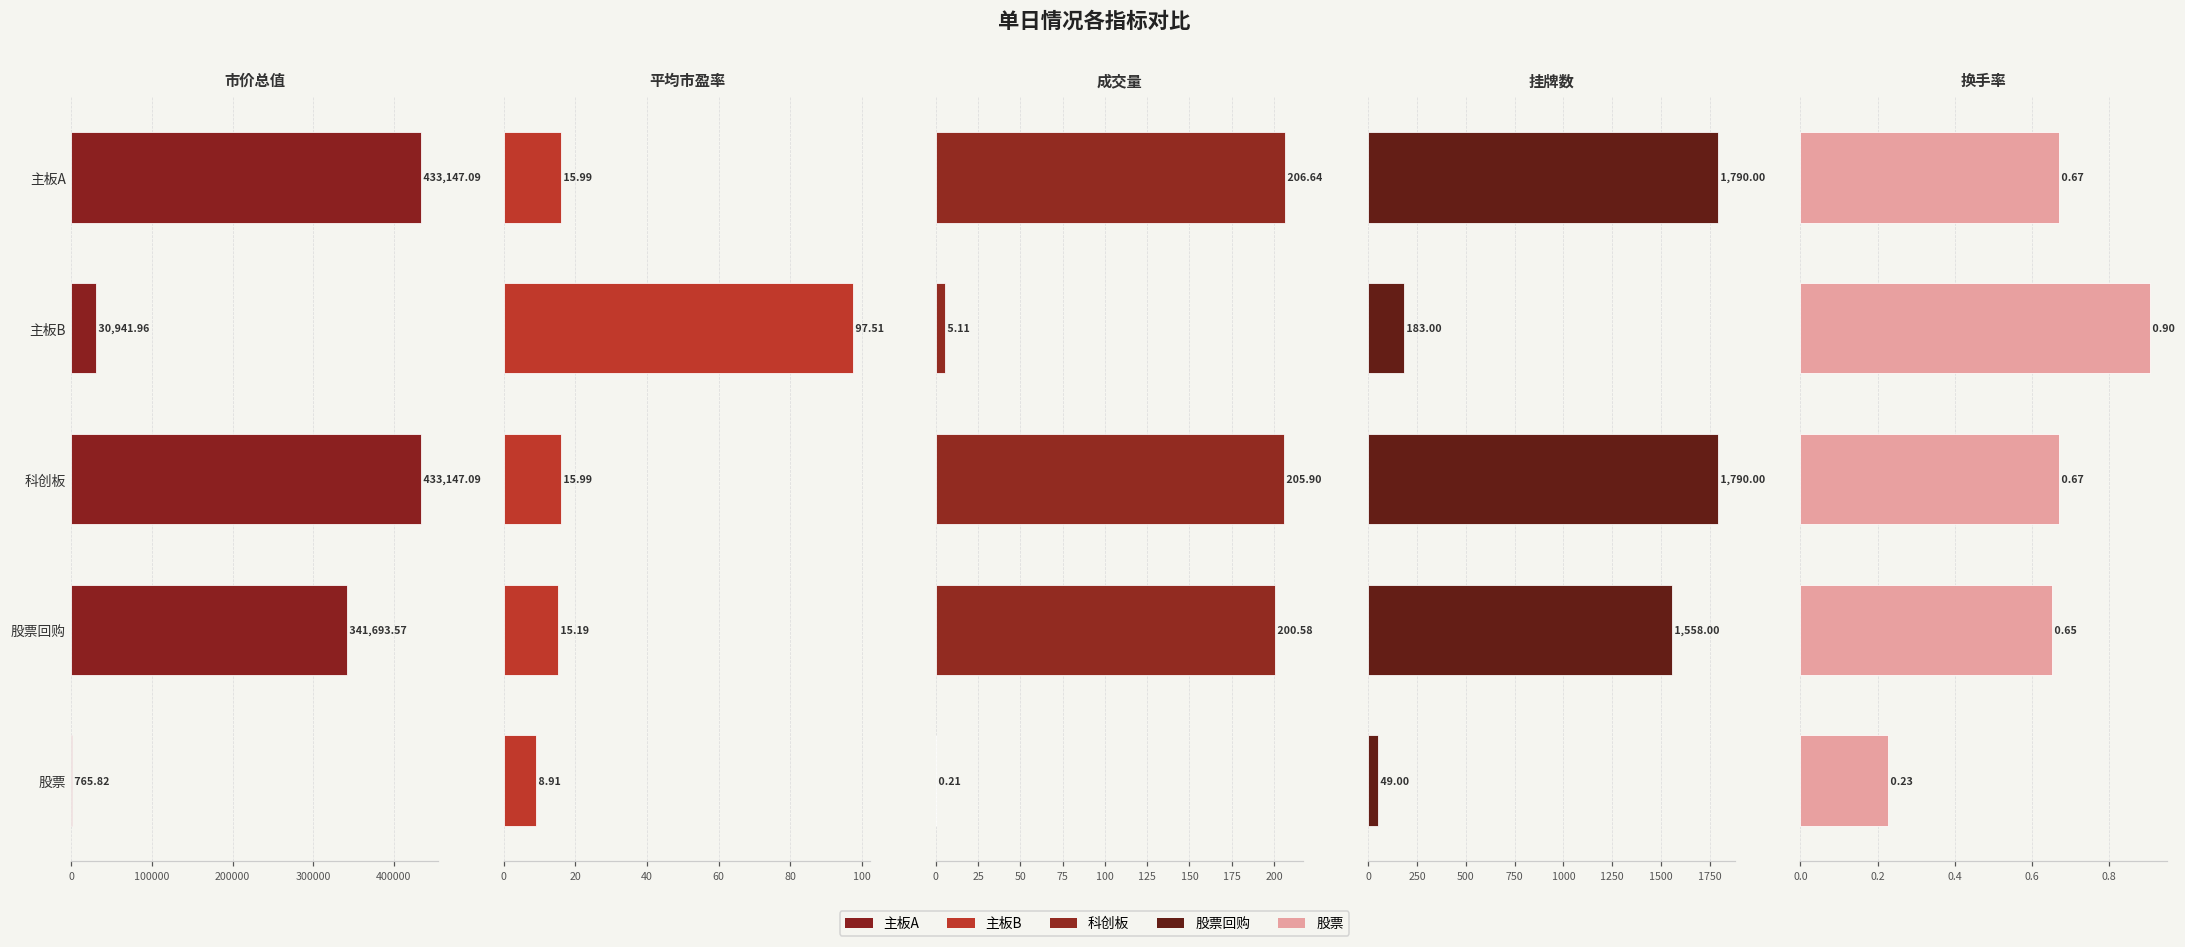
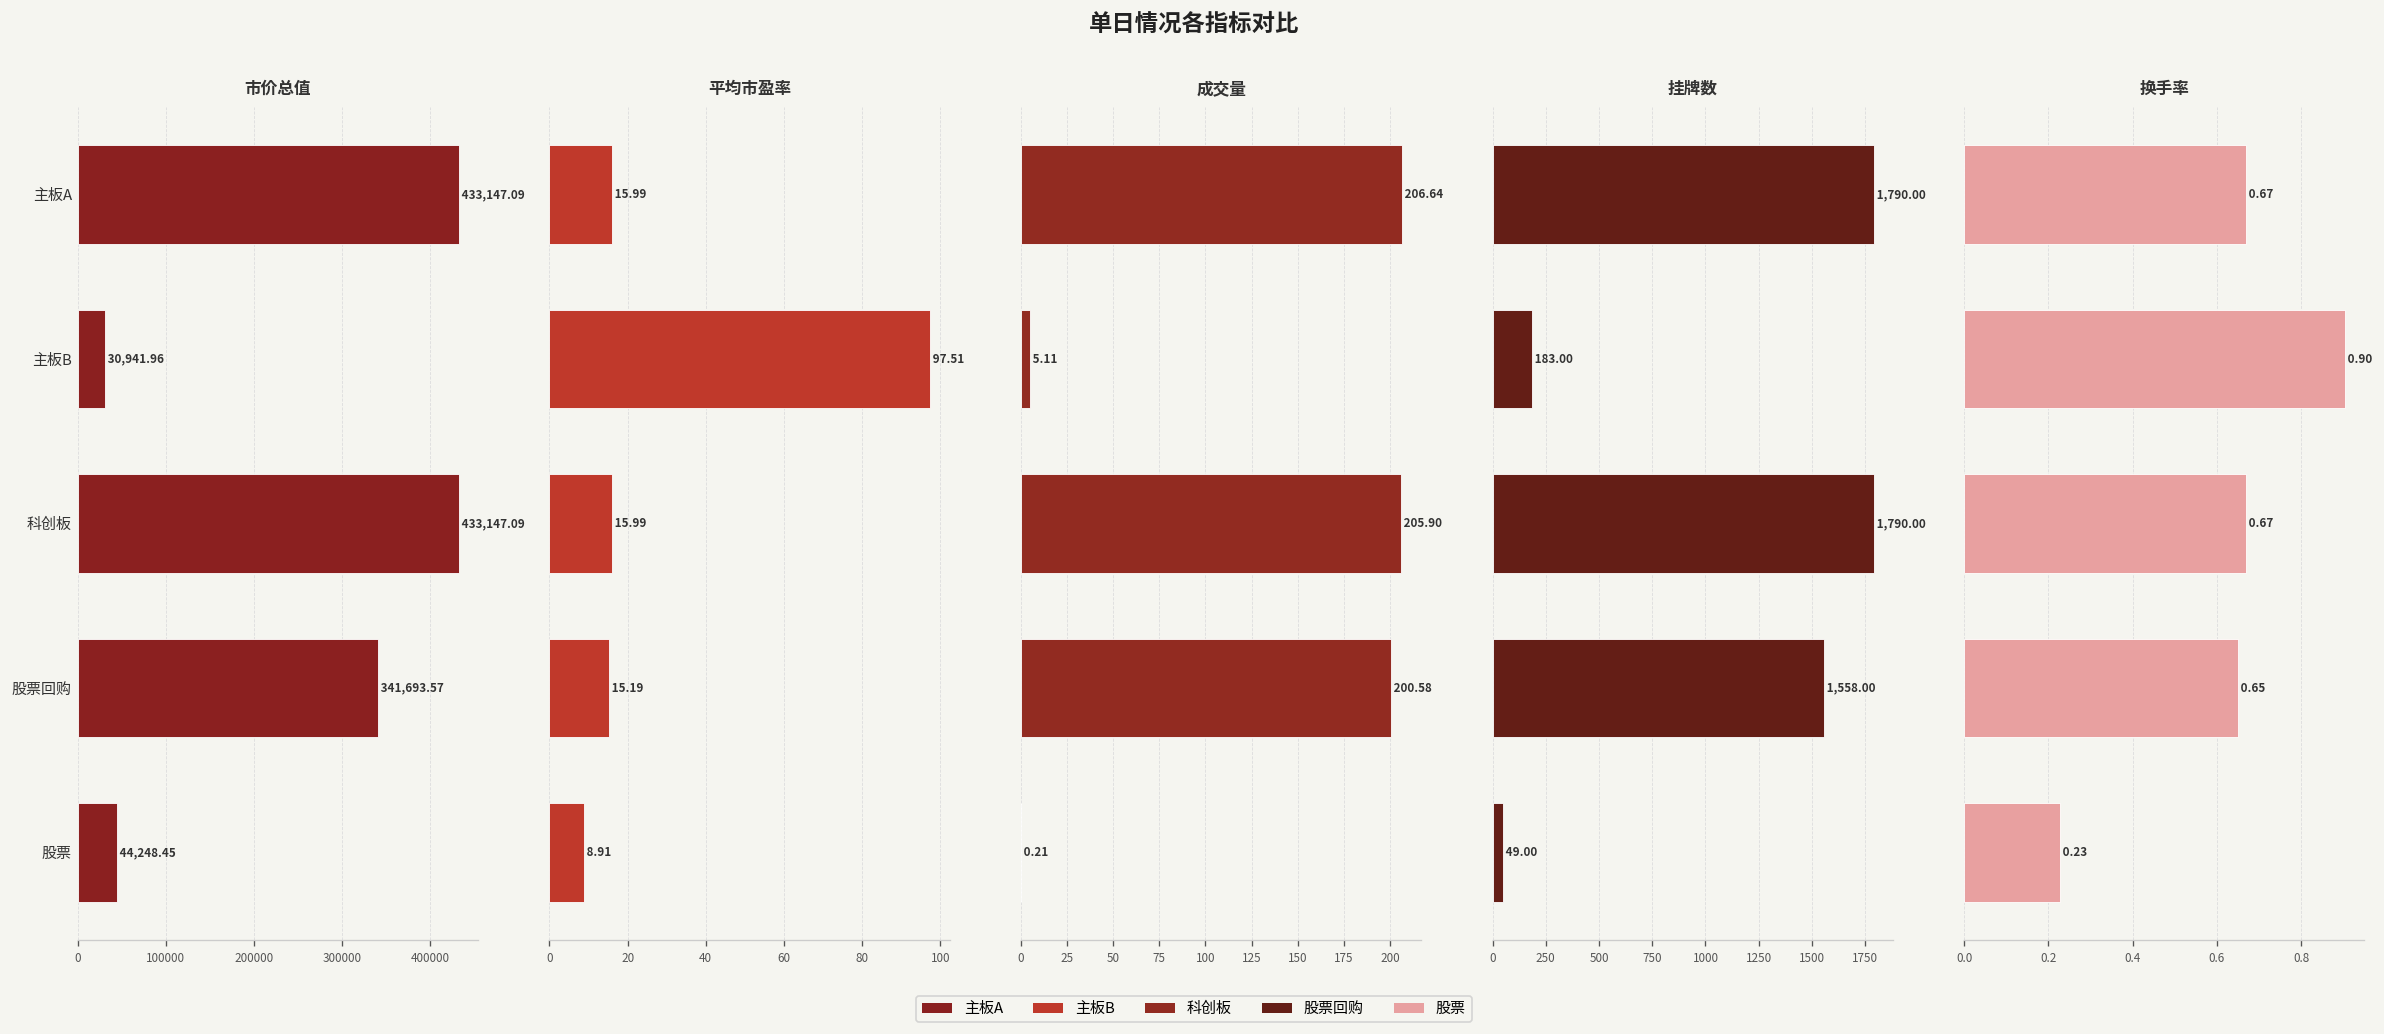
市价总值, 股票: 765.82 -> 44,248.45
